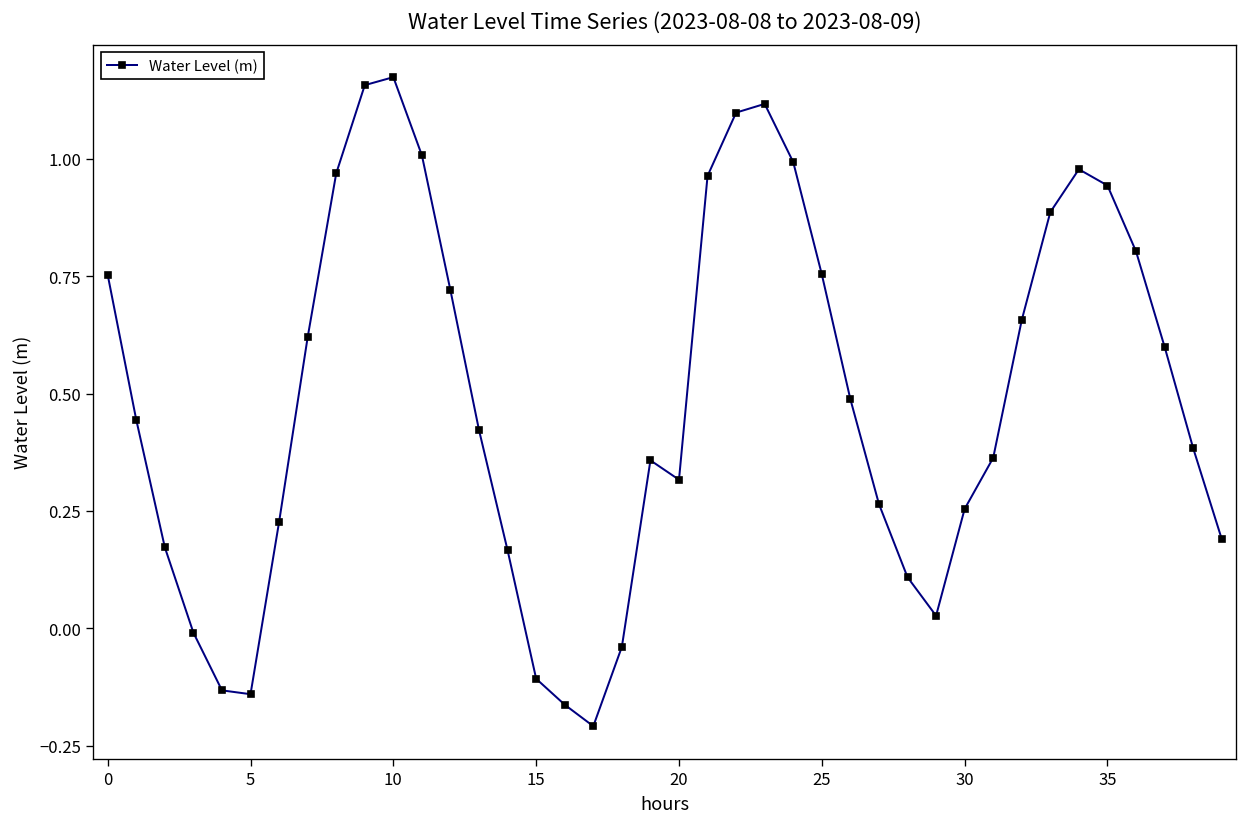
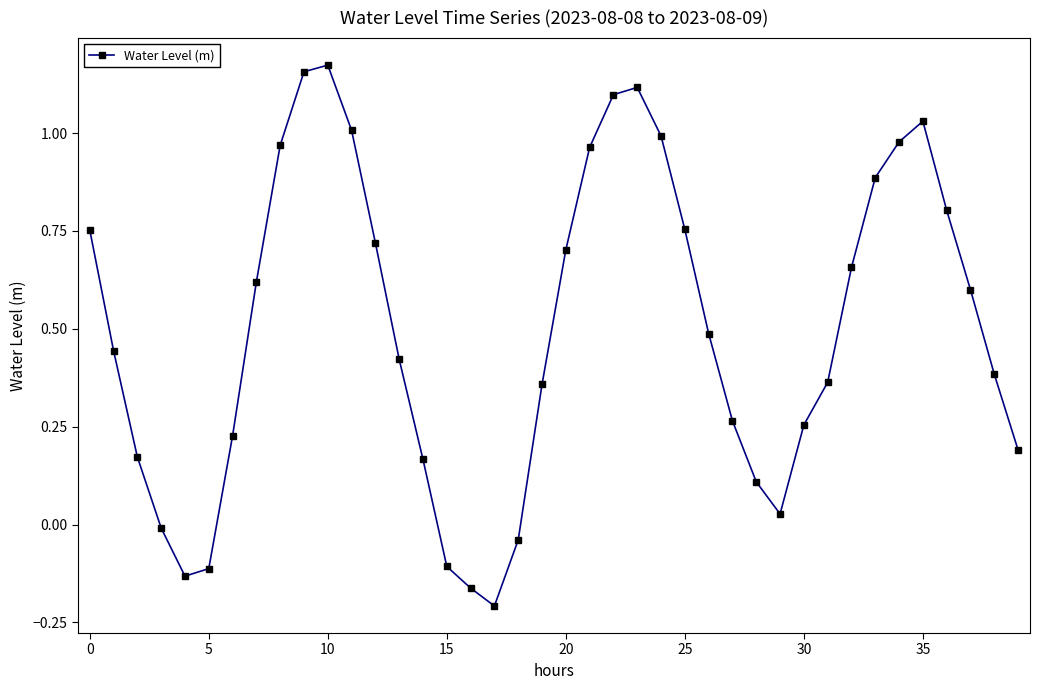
5: -0.14 -> -0.11
20: 0.32 -> 0.70
35: 0.94 -> 1.03
